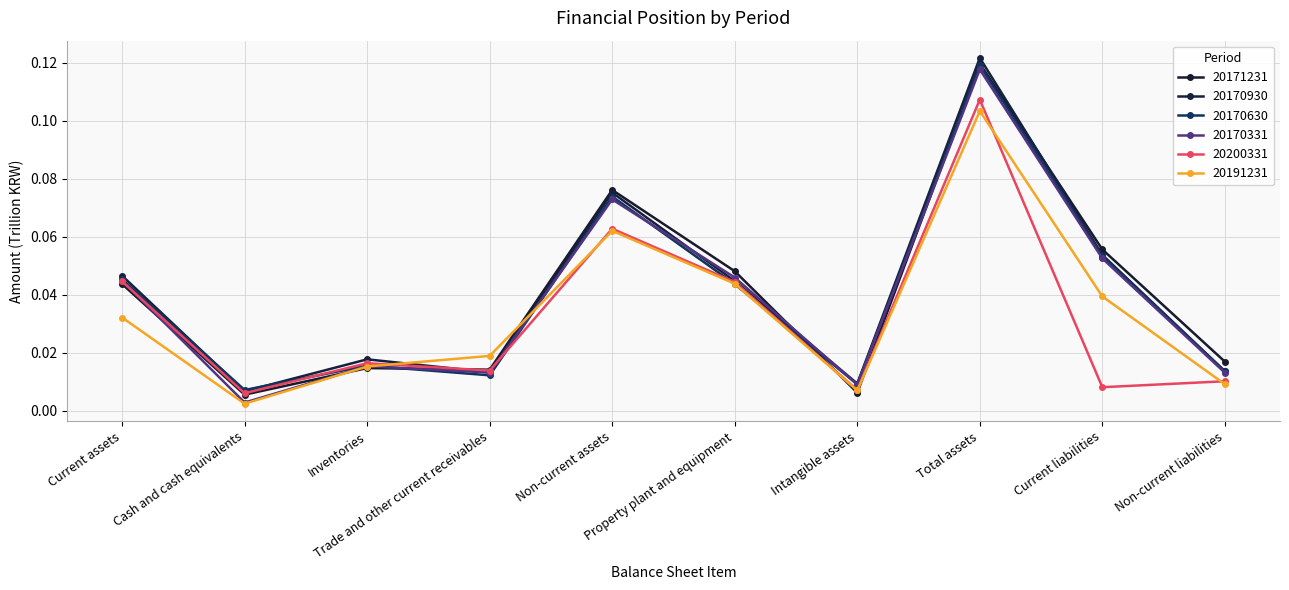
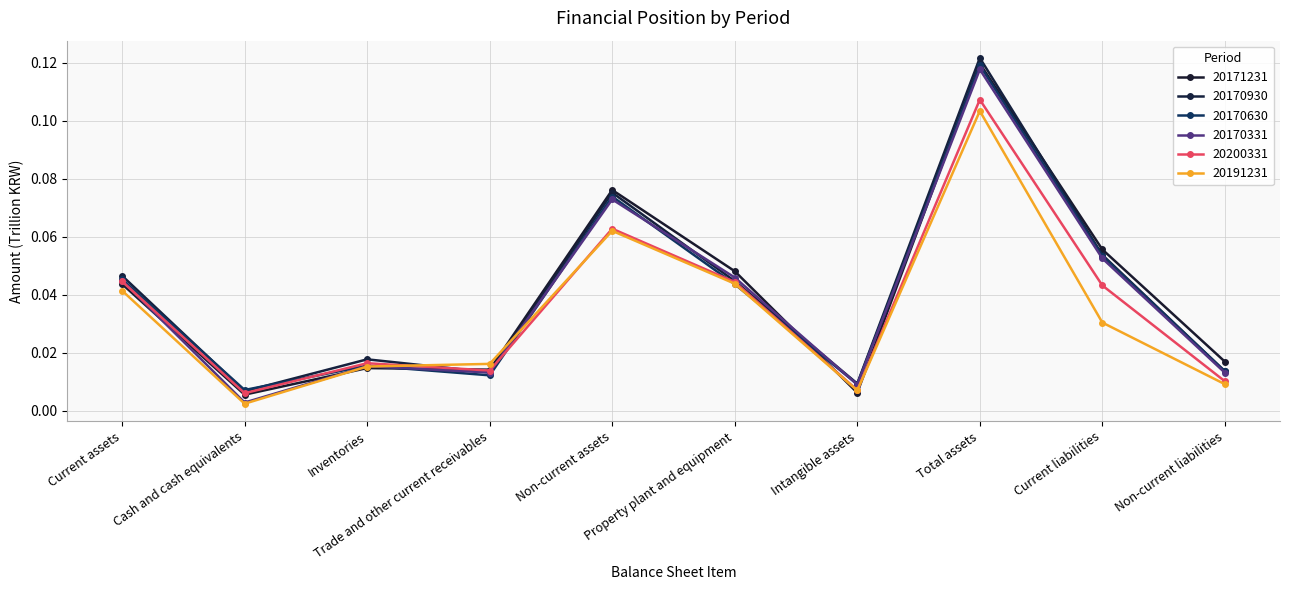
20191231, Current assets: 0.032 -> 0.041
20191231, Trade and other current receivables: 0.019 -> 0.016
20200331, Current liabilities: 0.008 -> 0.043
20191231, Current liabilities: 0.039 -> 0.030
